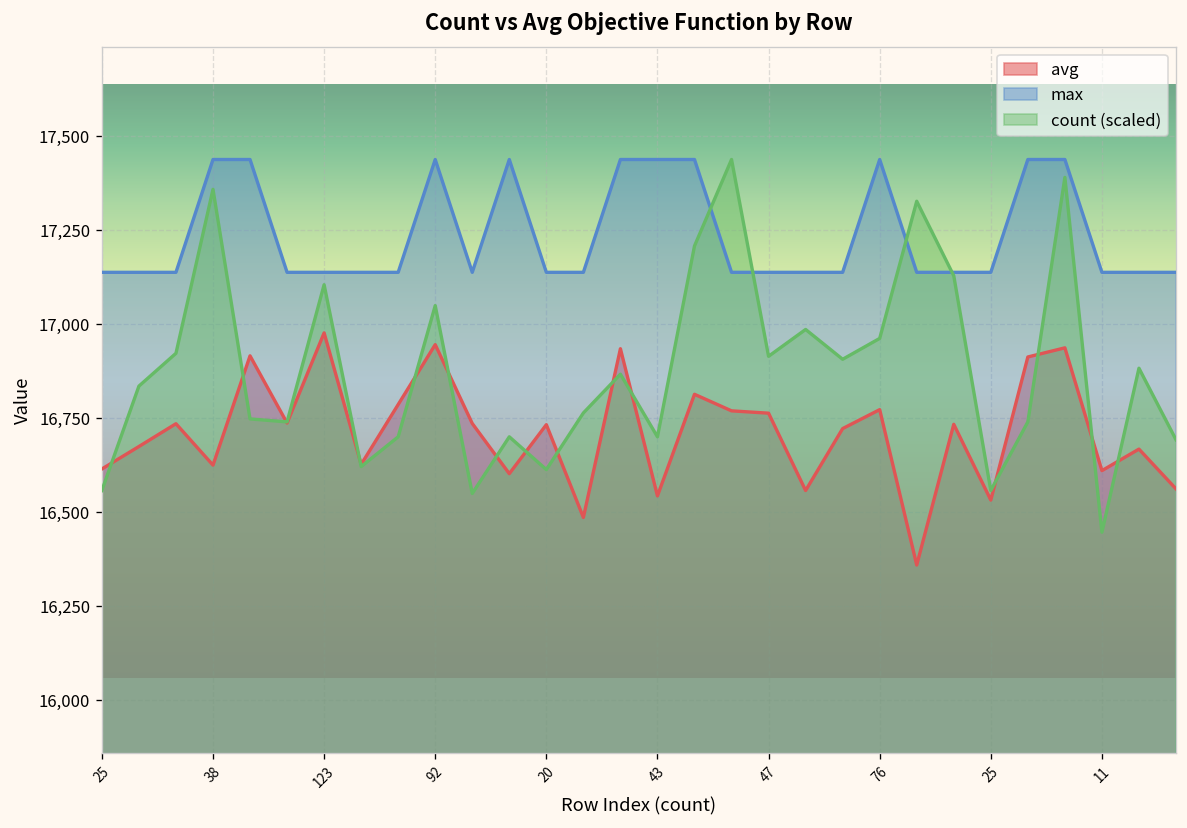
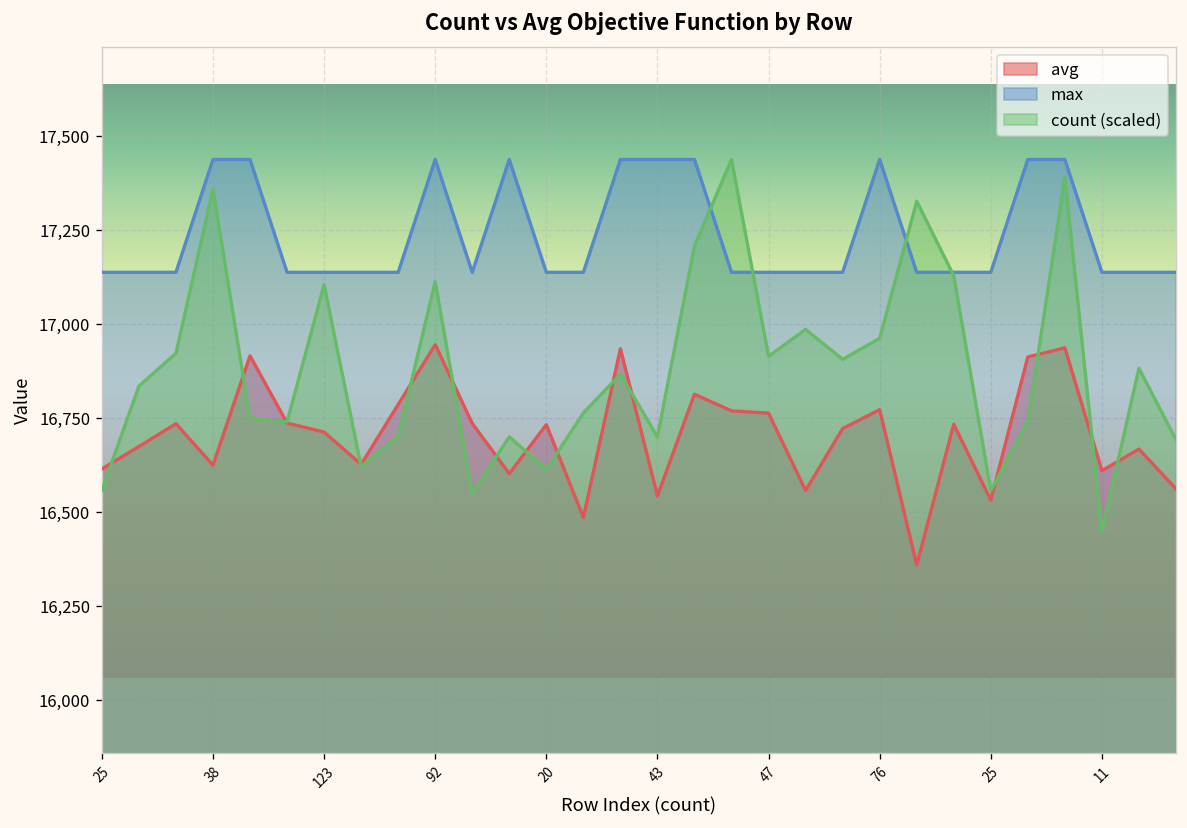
avg, 123: 16,980 -> 16,710
count (scaled), 92: 17,050 -> 17,110
